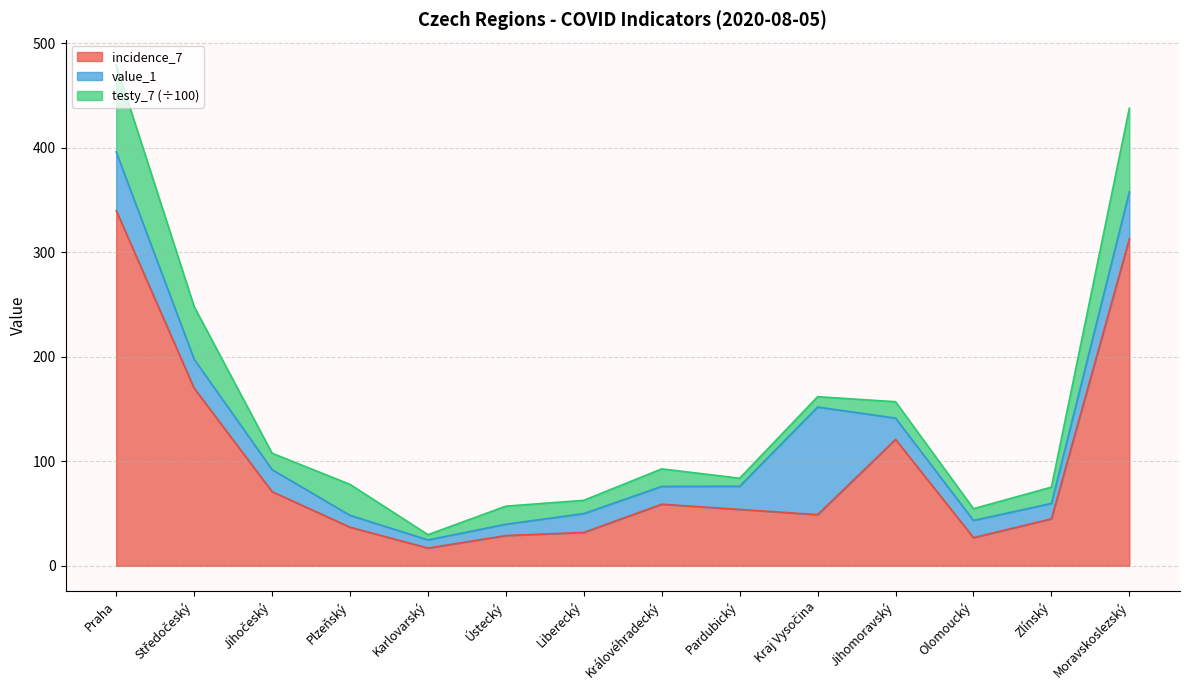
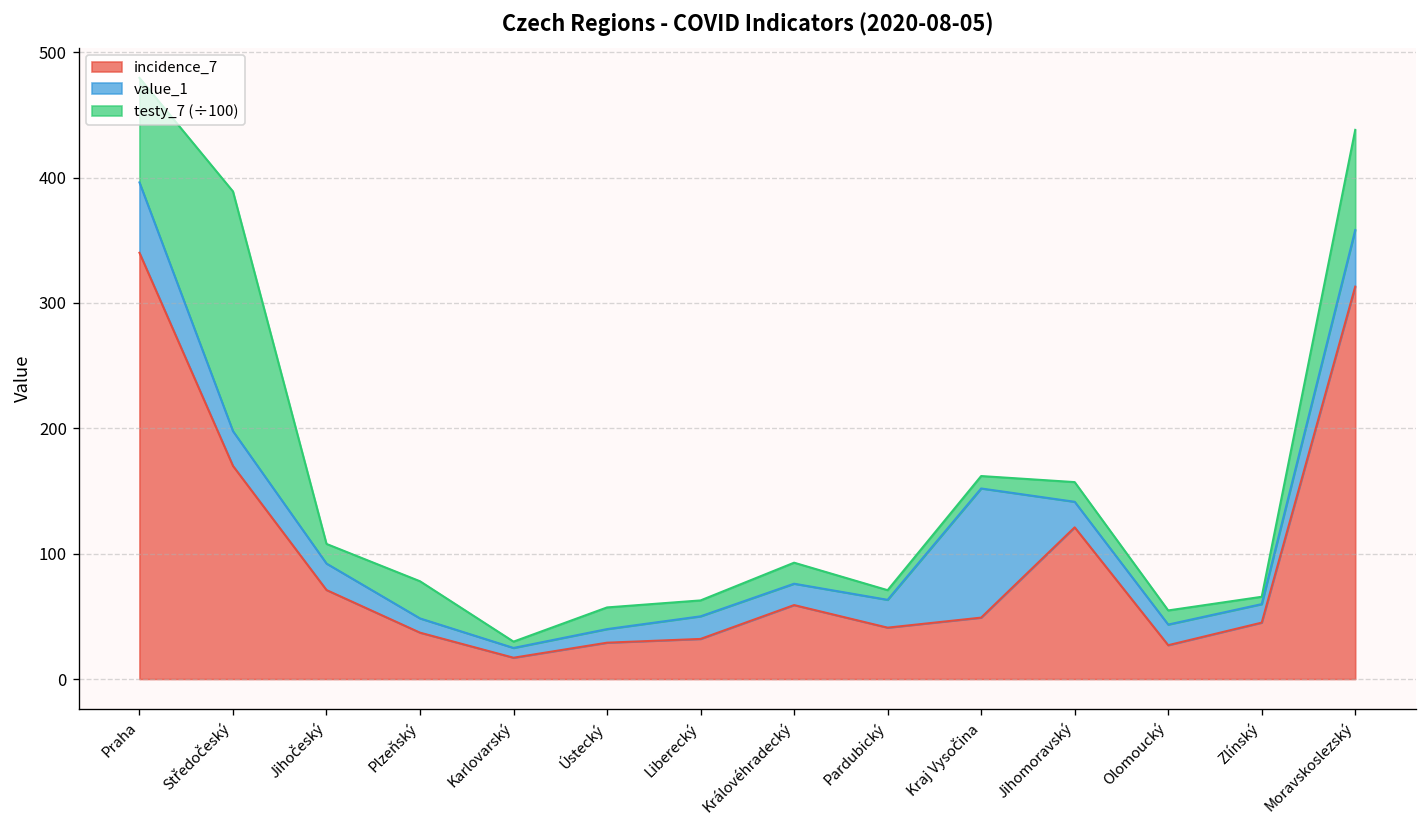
testy_7 (÷100), Středočeský: 50 -> 191
incidence_7, Pardubický: 54 -> 41
testy_7 (÷100), Zlínský: 16 -> 6
